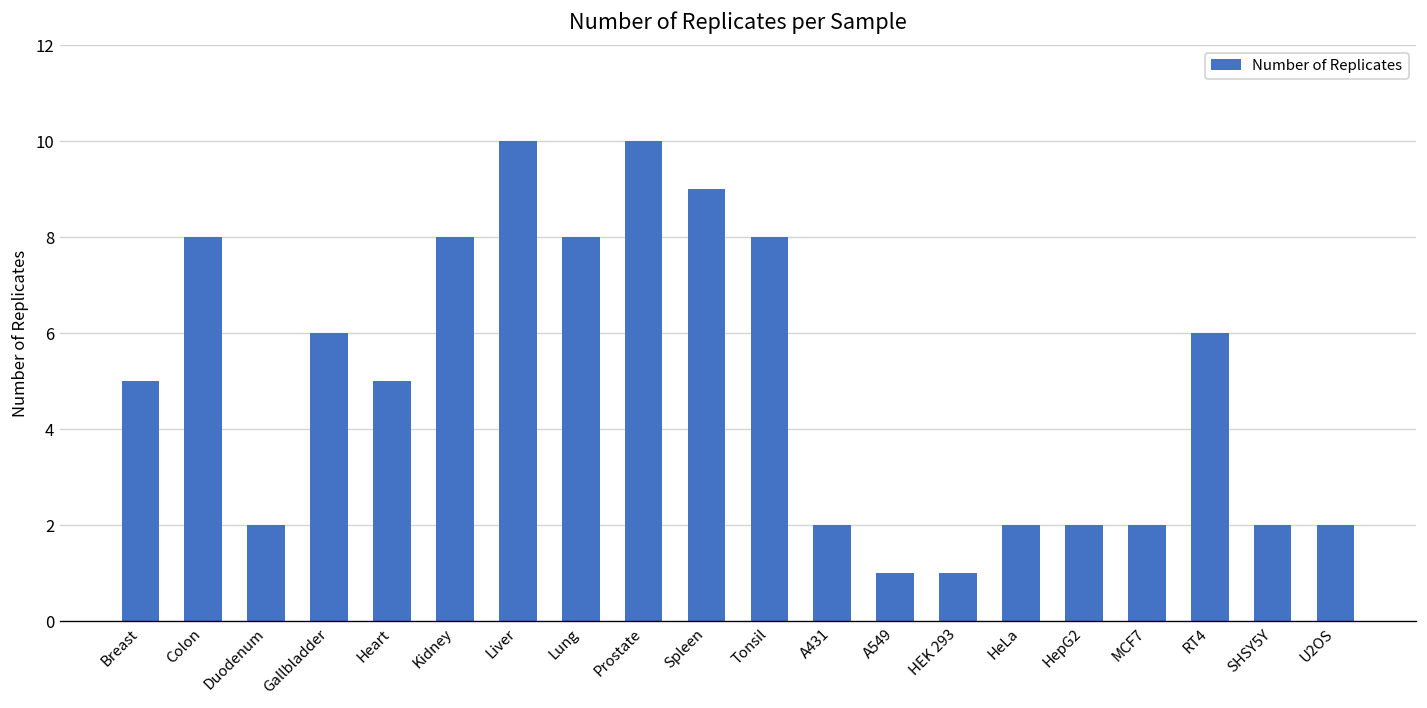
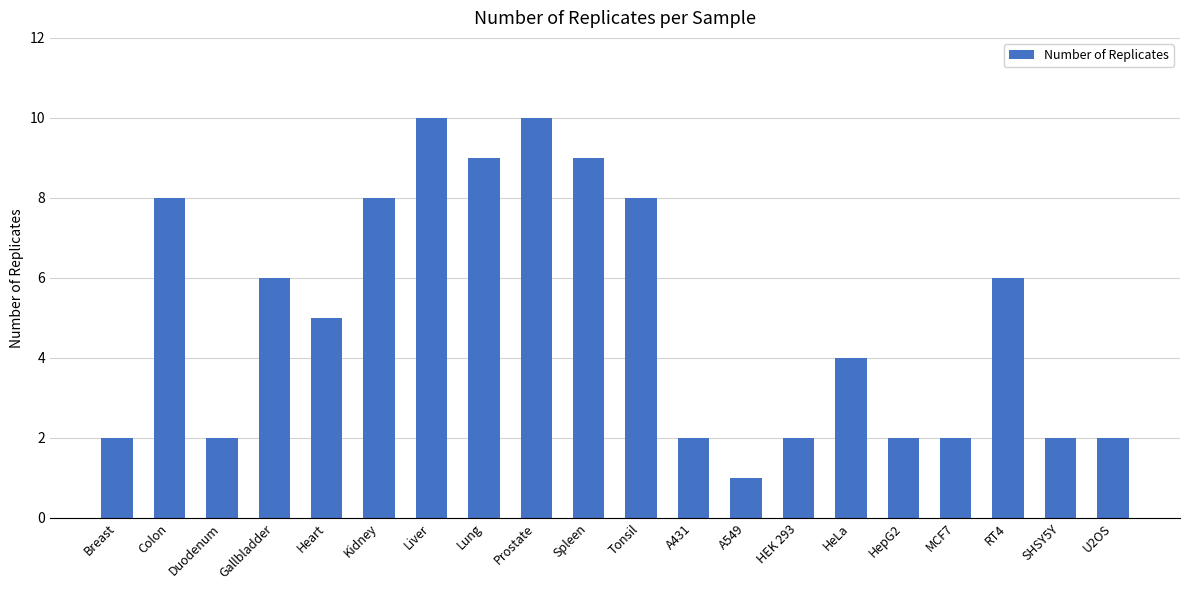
Breast: 5 -> 2
Lung: 8 -> 9
HEK 293: 1 -> 2
HeLa: 2 -> 4
